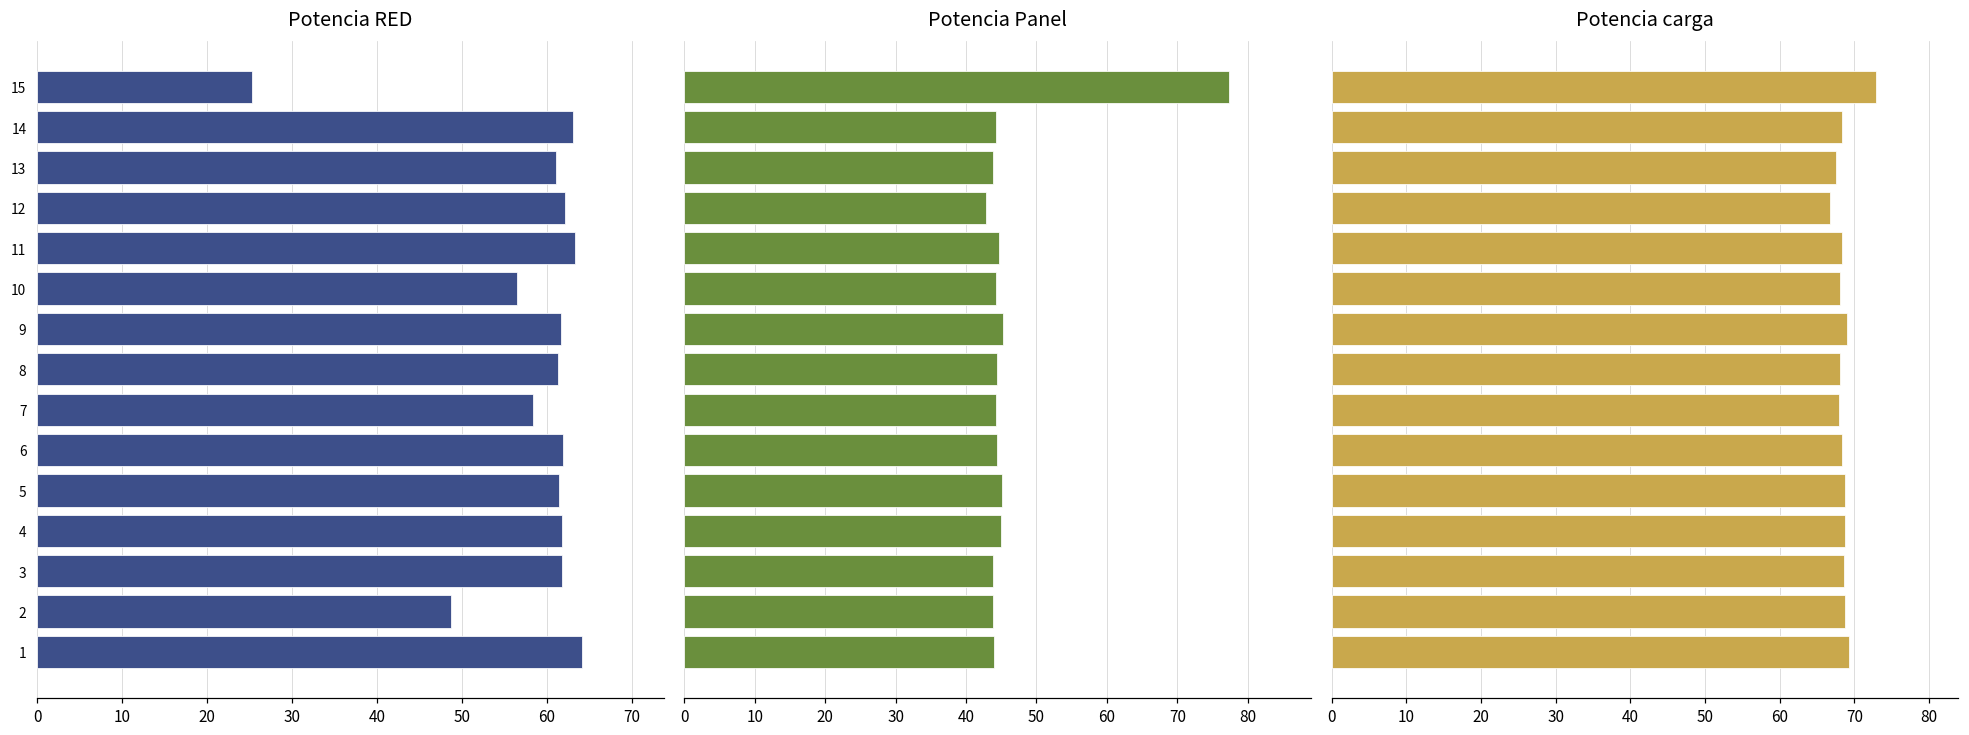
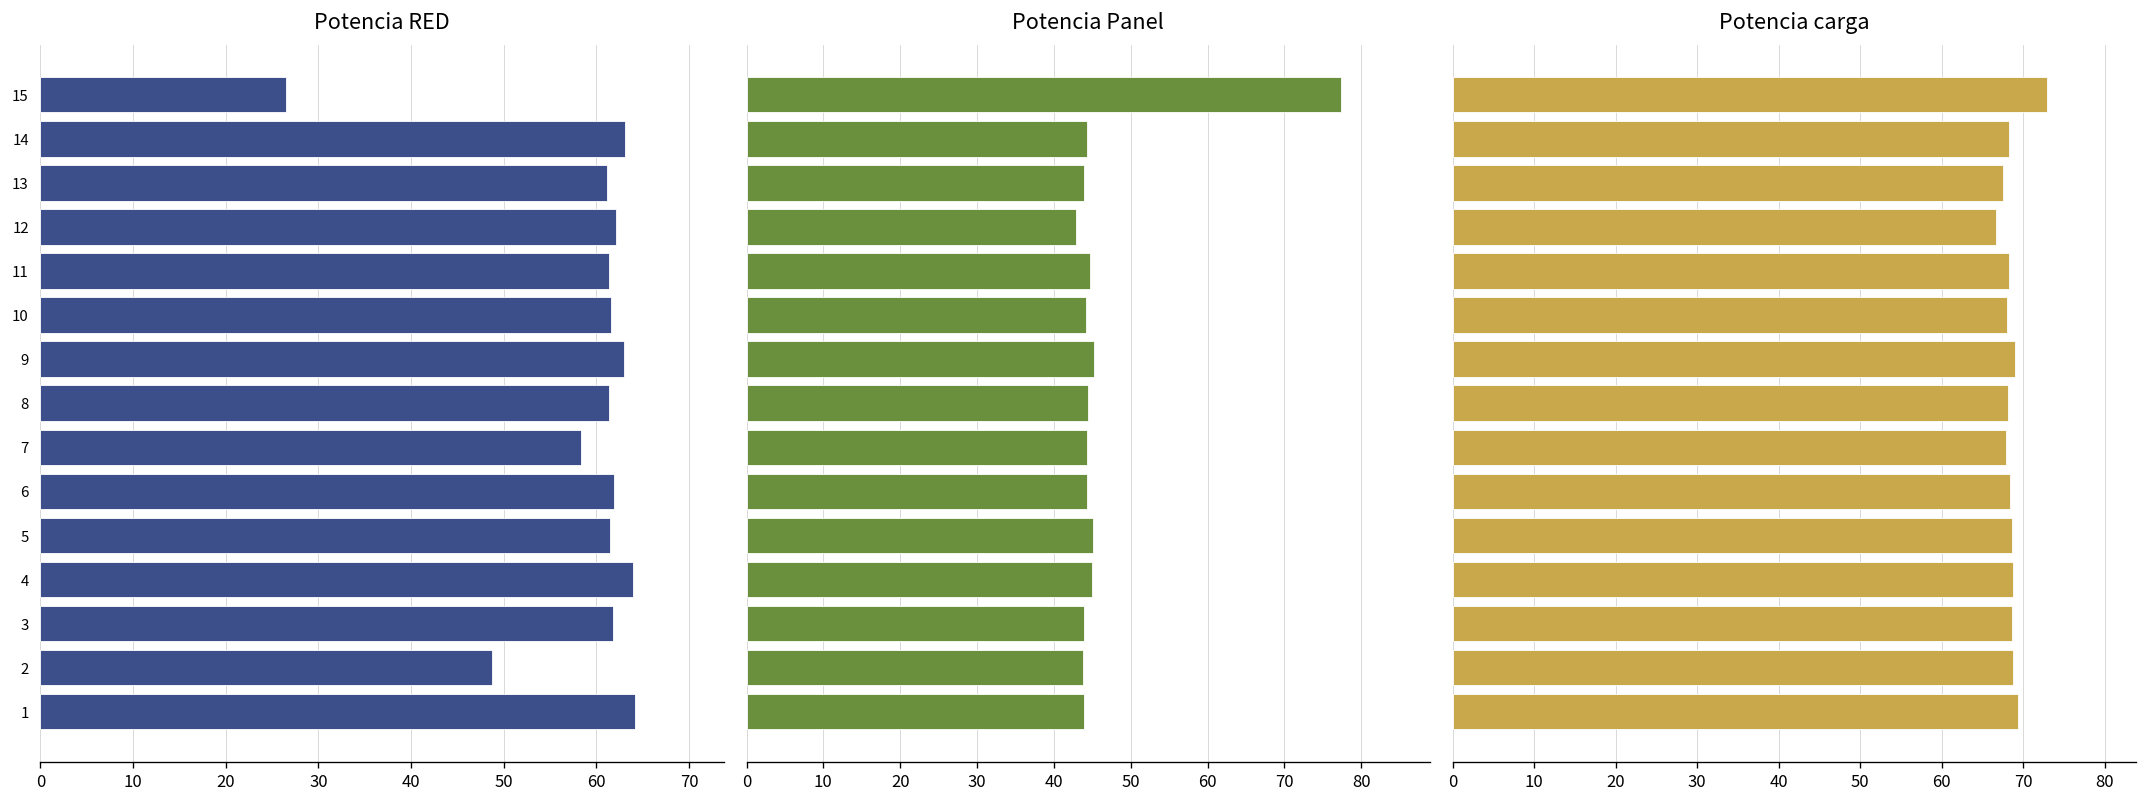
Potencia RED, 15: 25 -> 26
Potencia RED, 11: 63 -> 61
Potencia RED, 10: 56 -> 62
Potencia RED, 9: 62 -> 63
Potencia RED, 4: 62 -> 64
